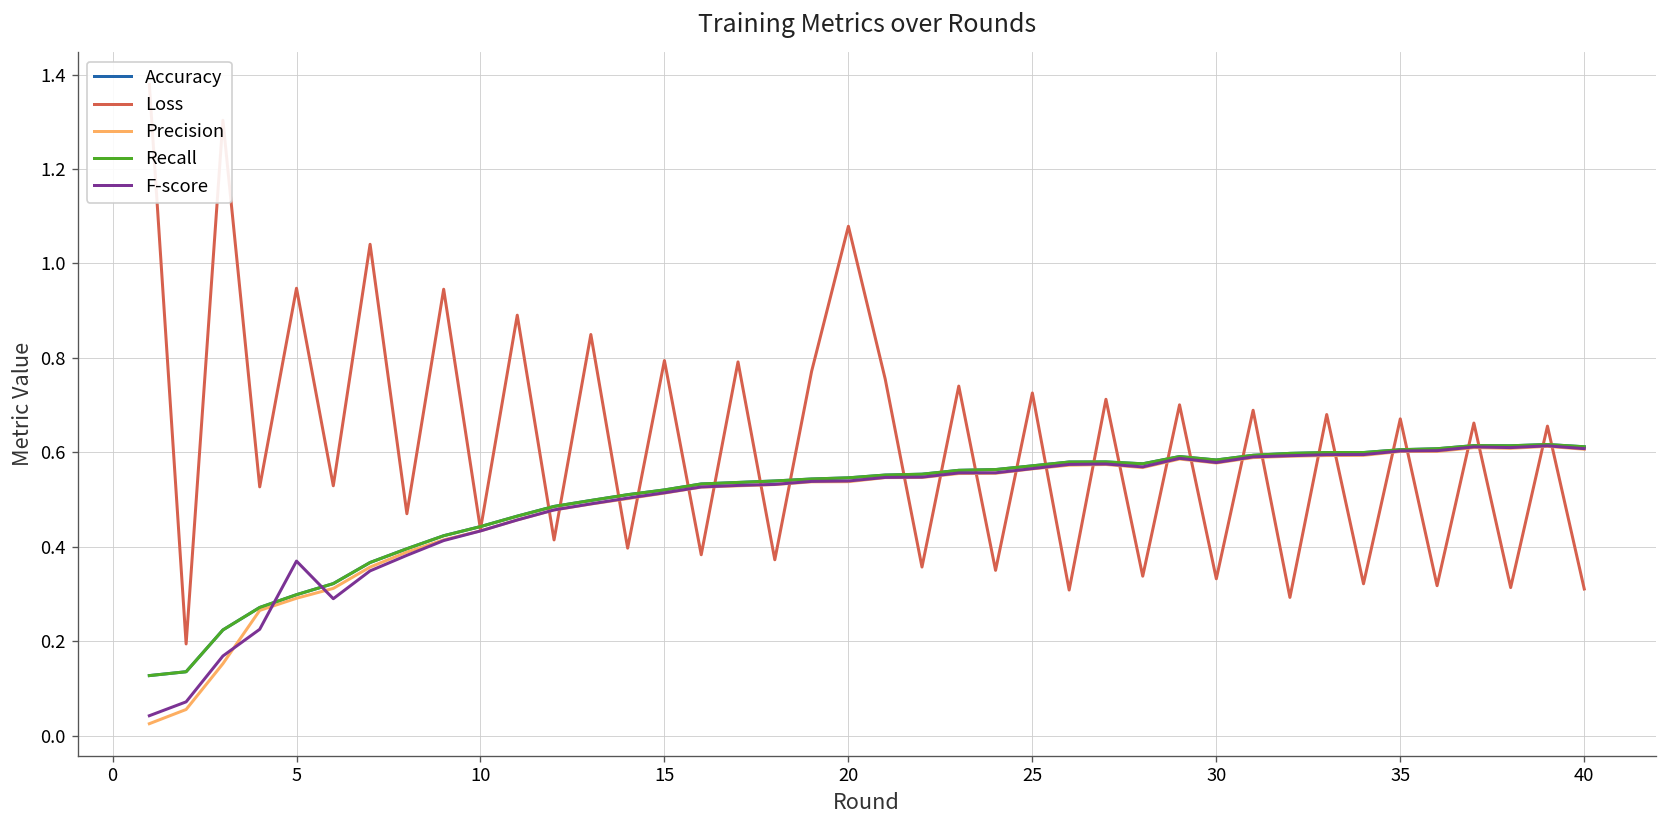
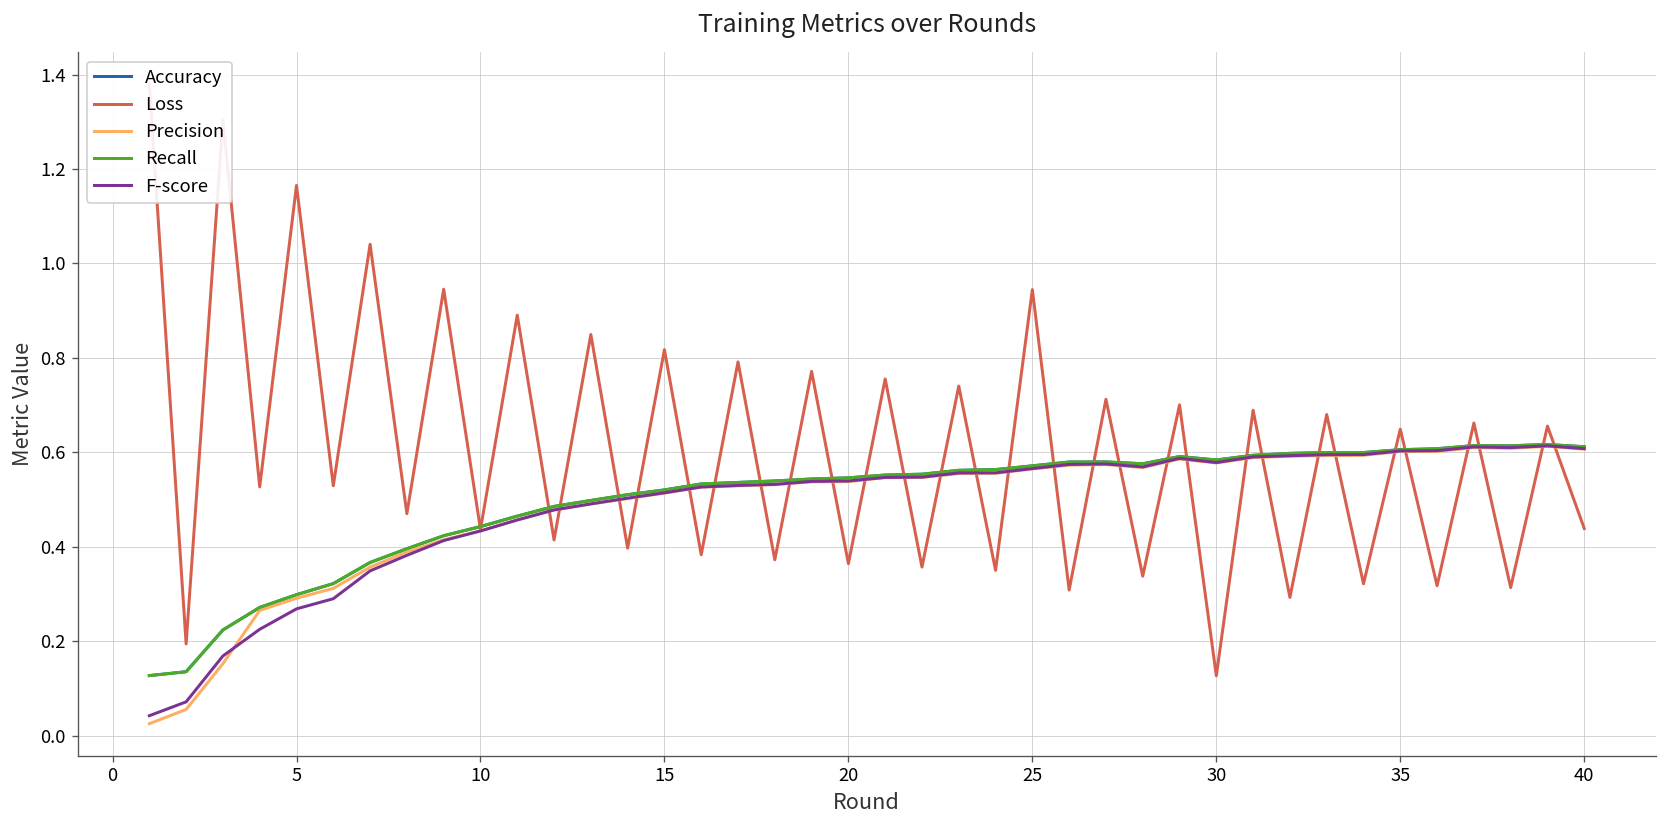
Loss, 5: 0.95 -> 1.17
F-score, 5: 0.37 -> 0.27
Loss, 15: 0.79 -> 0.82
Loss, 20: 1.08 -> 0.36
Loss, 25: 0.73 -> 0.94
Loss, 30: 0.33 -> 0.13
Loss, 35: 0.67 -> 0.65
Loss, 40: 0.31 -> 0.44
